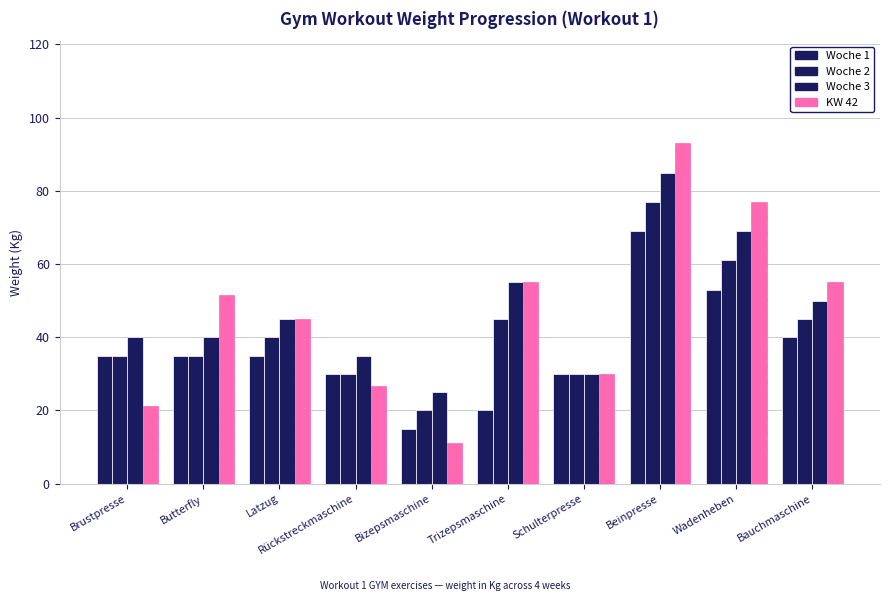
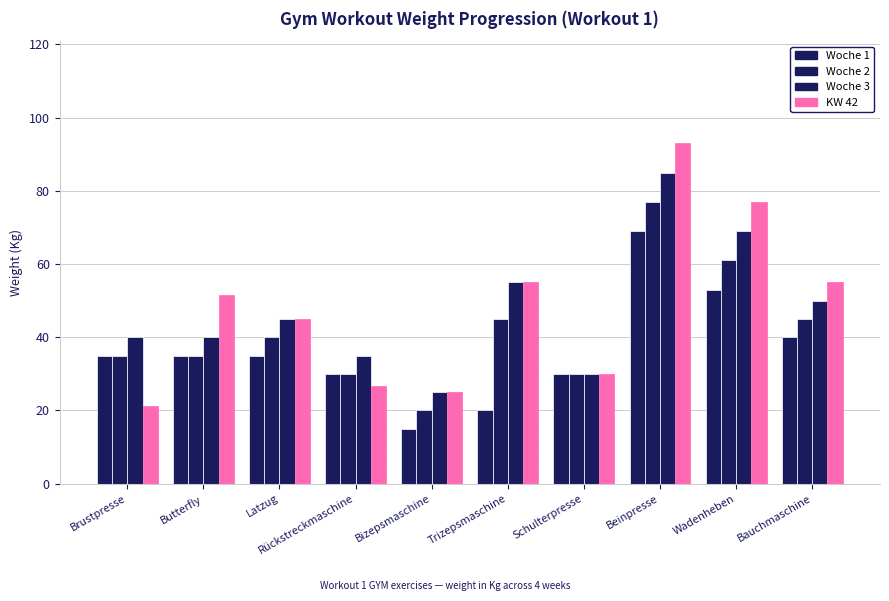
KW 42, Bizepsmaschine: 11 -> 25
